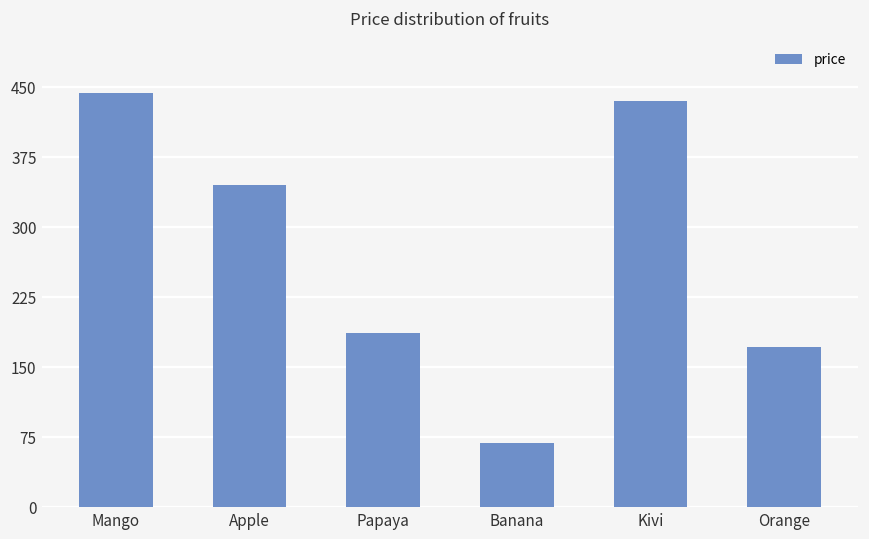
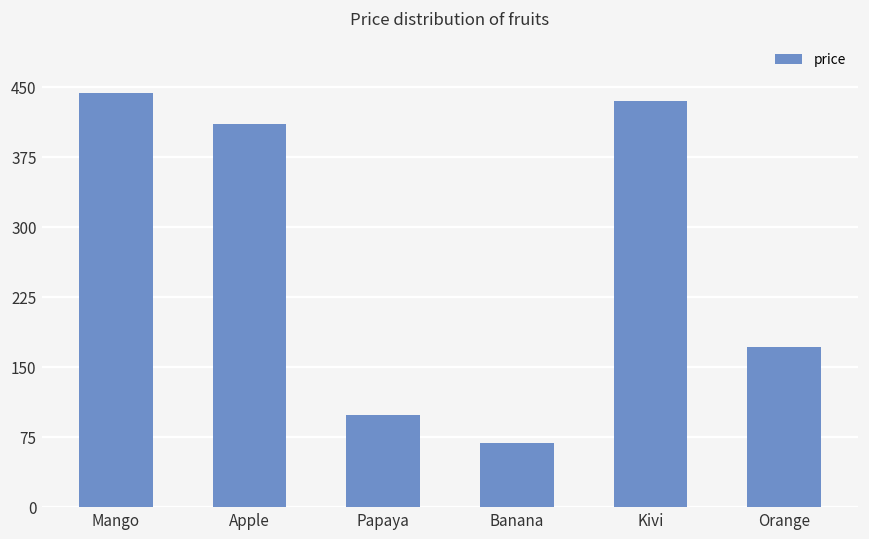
Apple: 350 -> 410
Papaya: 190 -> 100
